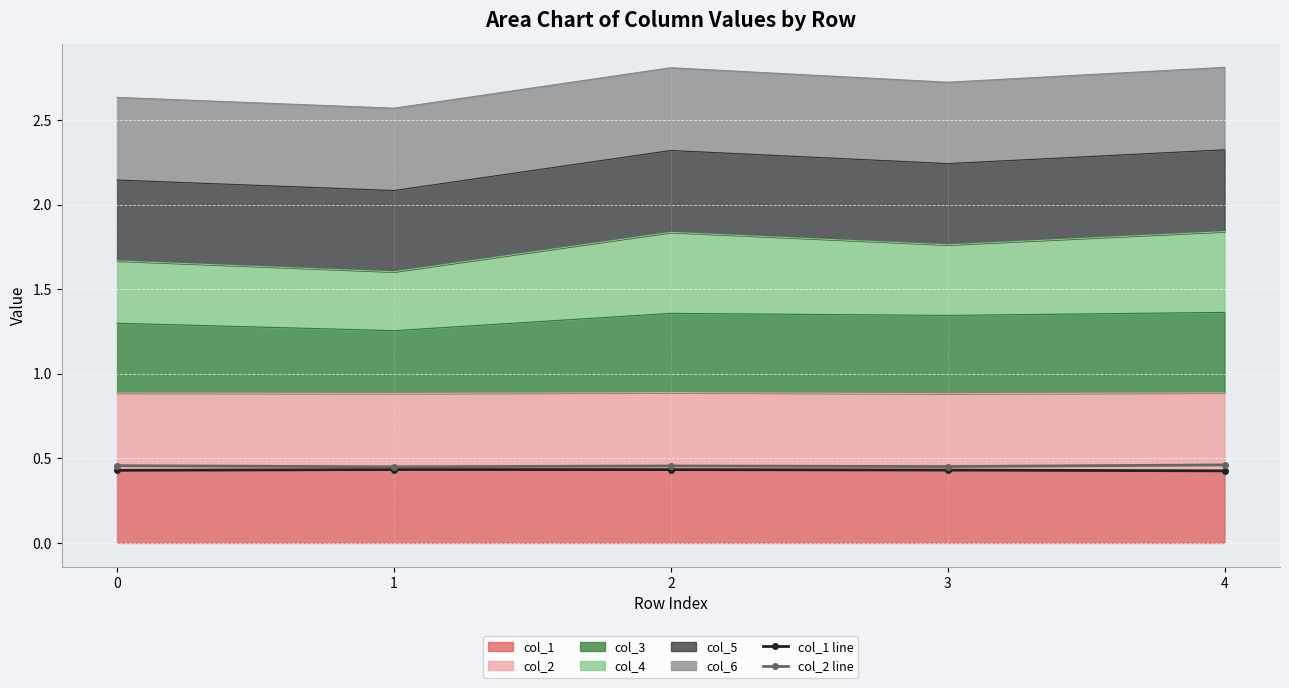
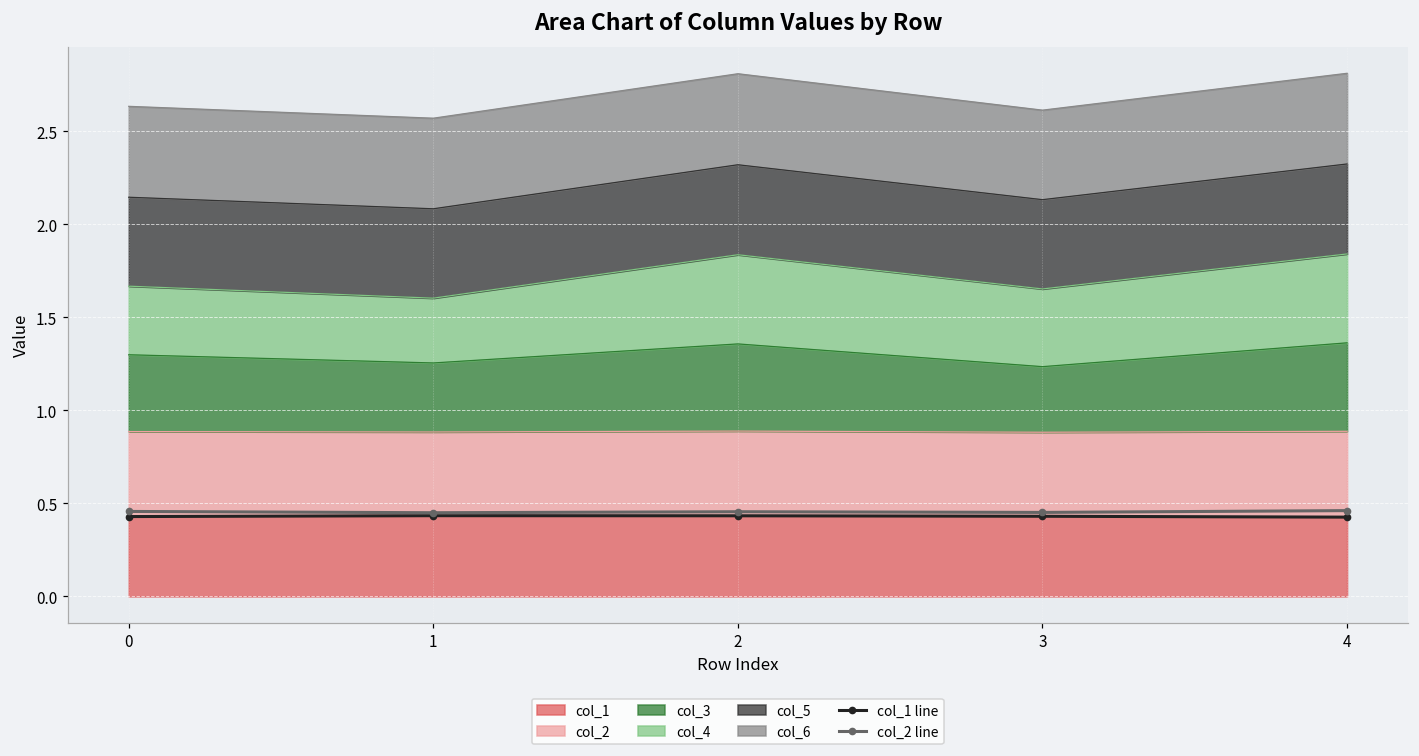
col_3, 3: 0.46 -> 0.35
